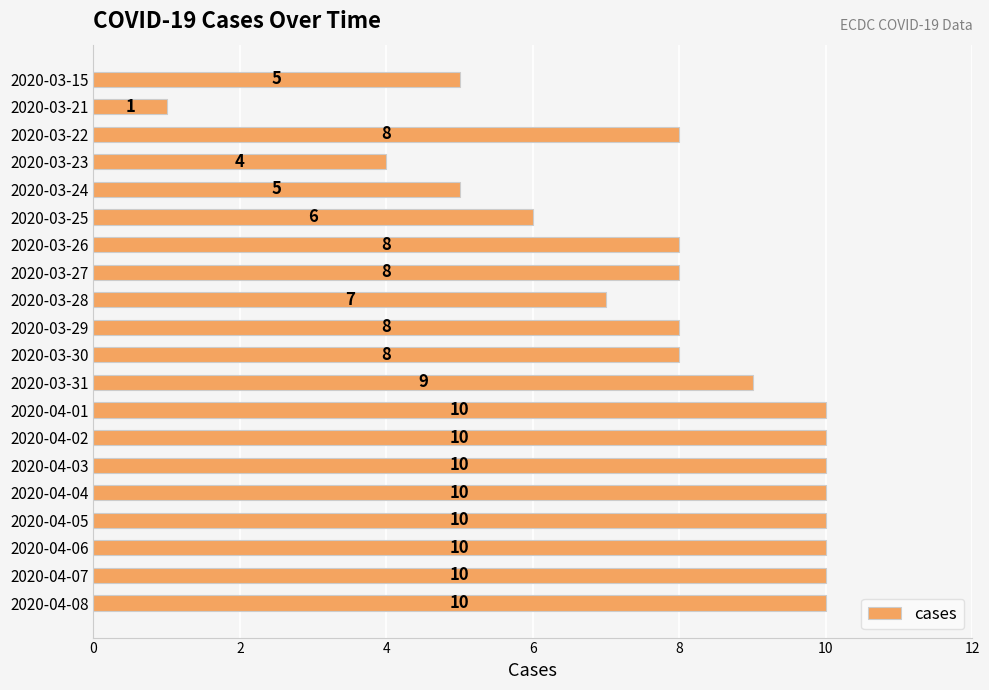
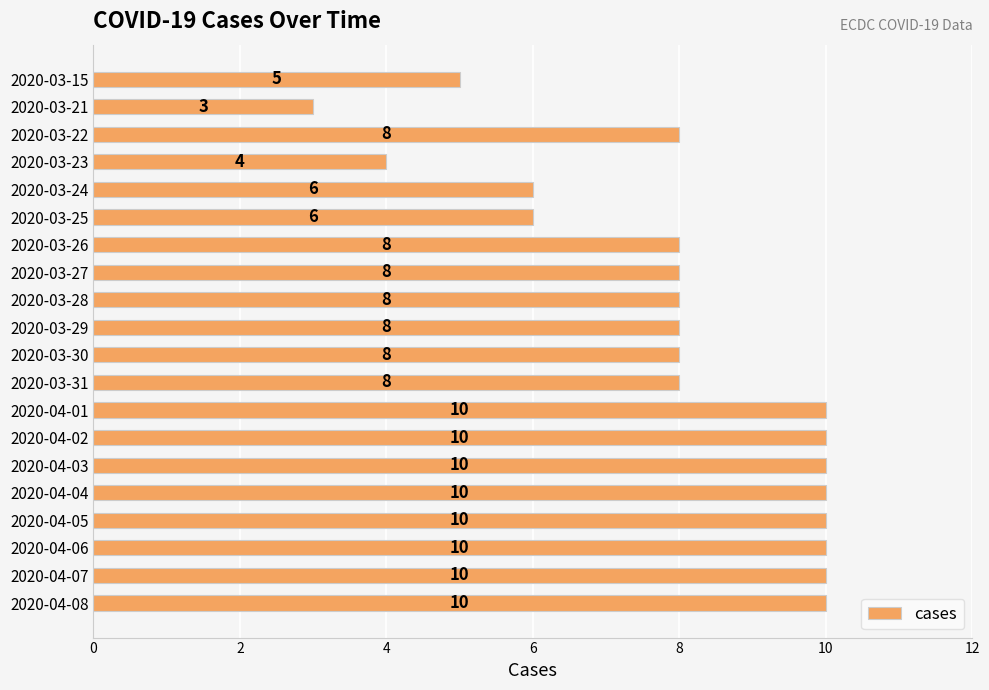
2020-03-21: 1 -> 3
2020-03-24: 5 -> 6
2020-03-28: 7 -> 8
2020-03-31: 9 -> 8
